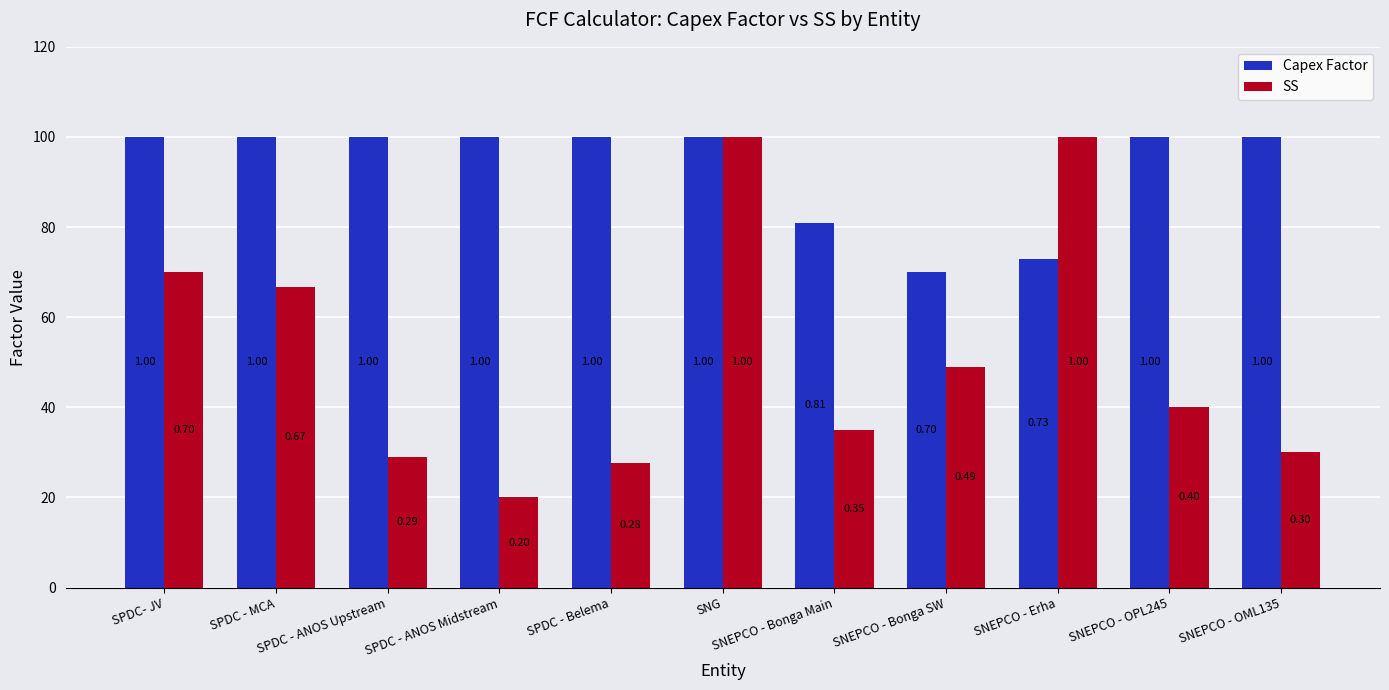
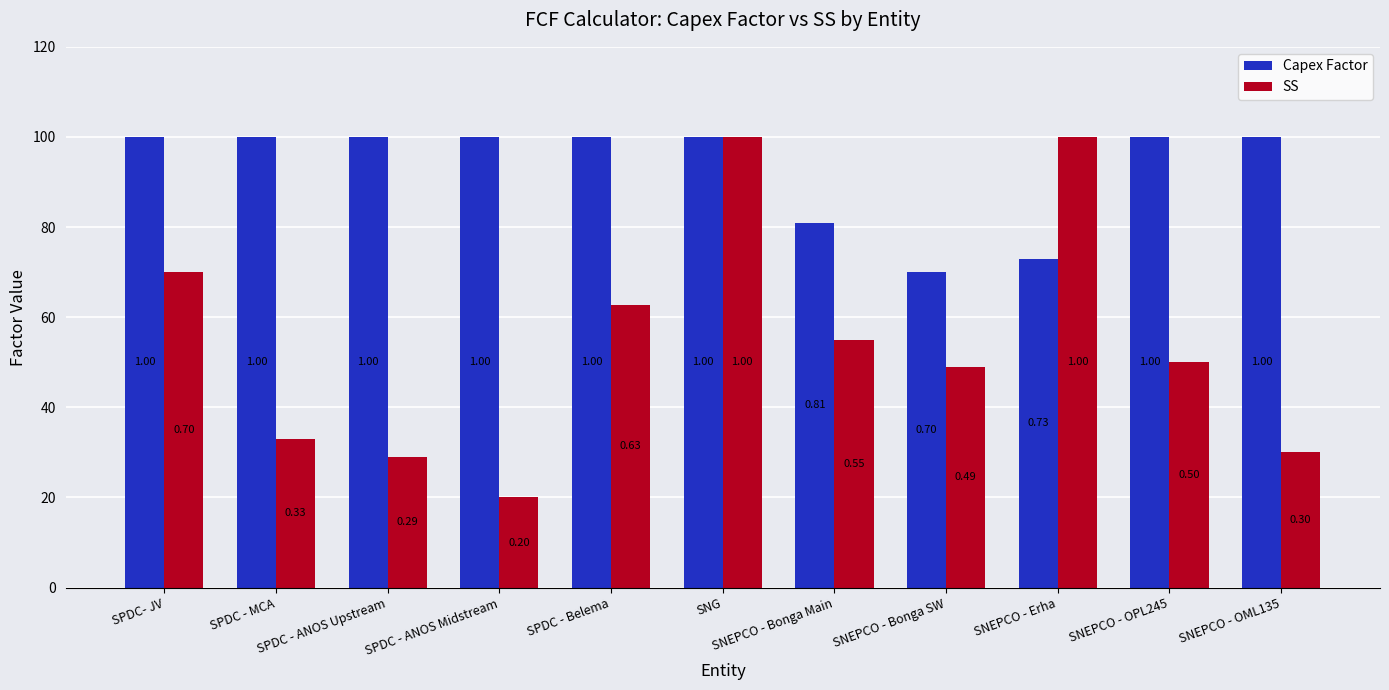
SS, SPDC - MCA: 0.67 -> 0.33
SS, SPDC - Belema: 0.28 -> 0.63
SS, SNEPCO - Bonga Main: 0.35 -> 0.55
SS, SNEPCO - OPL245: 0.40 -> 0.50
